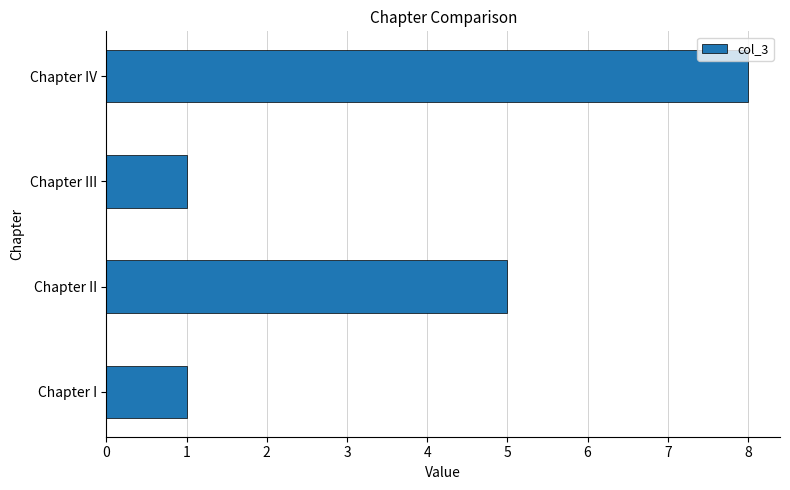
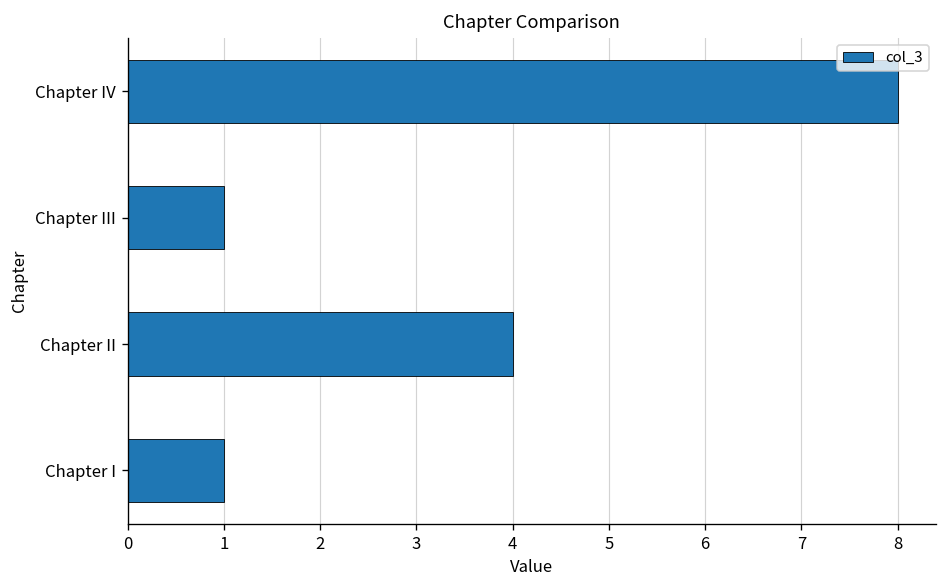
Chapter II: 5 -> 4
